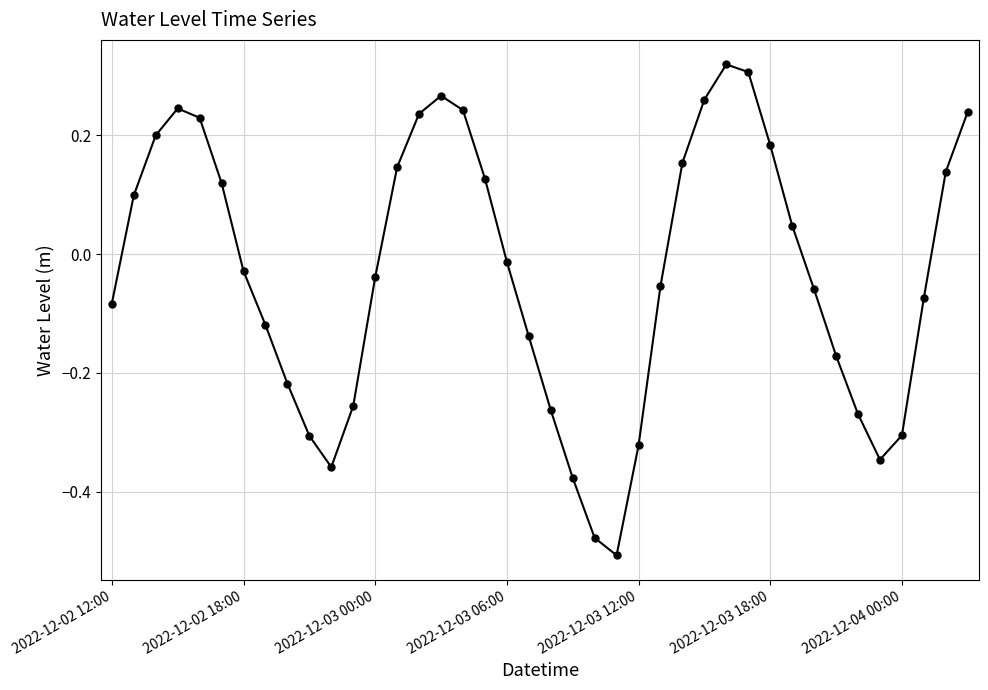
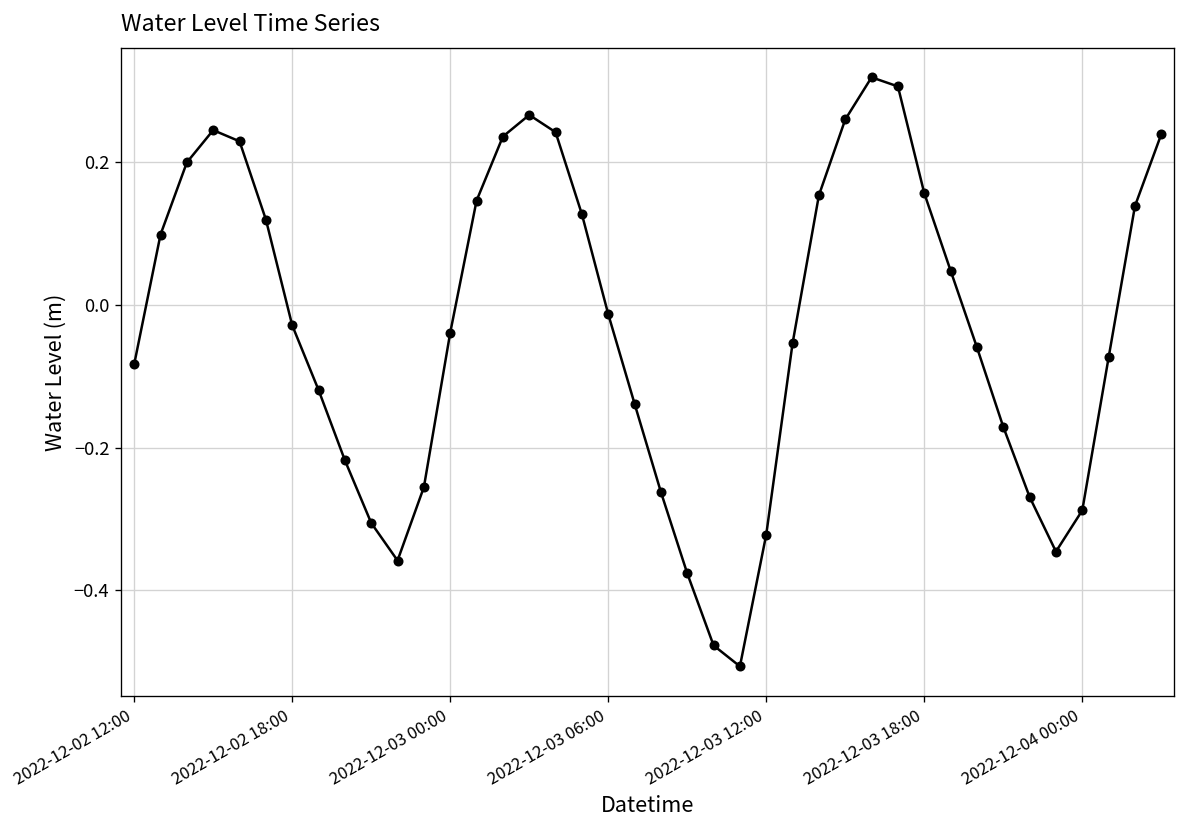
2022-12-03 18:00: 0.18 -> 0.16
2022-12-04 00:00: -0.31 -> -0.29
